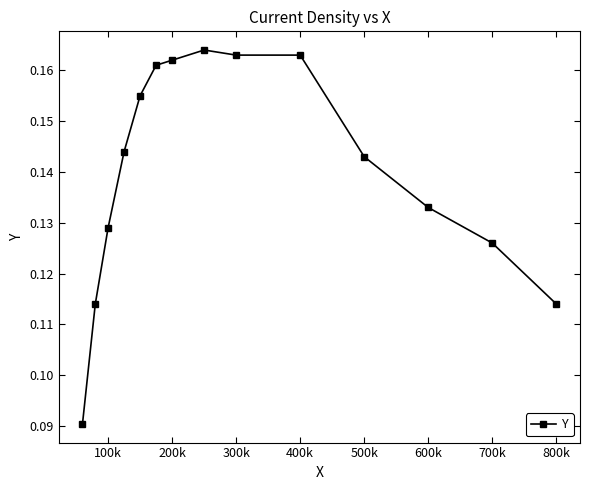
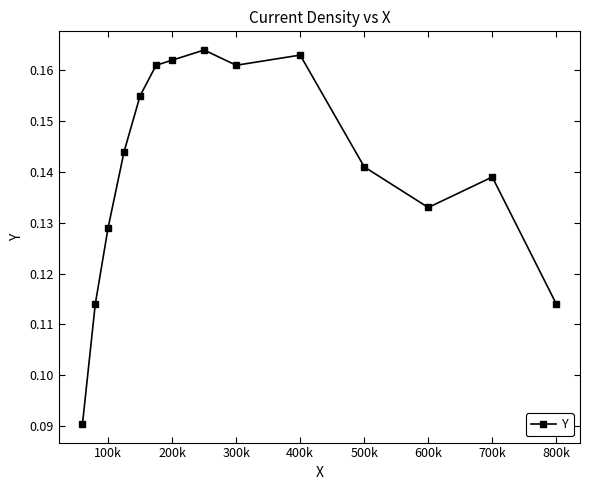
300k: 0.163 -> 0.161
500k: 0.143 -> 0.141
700k: 0.126 -> 0.139
